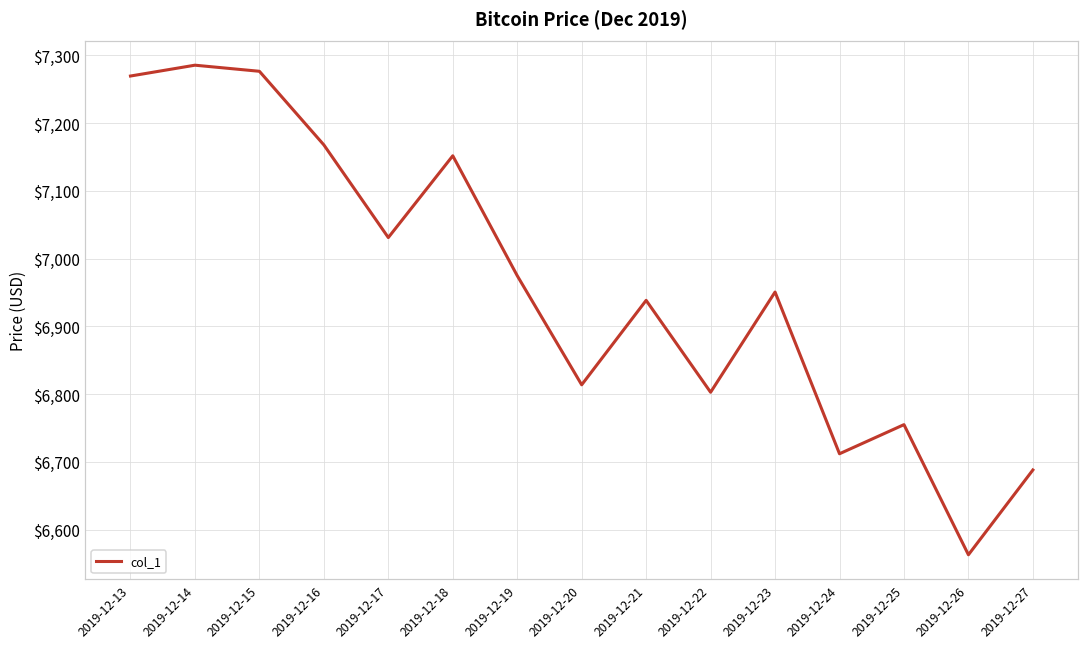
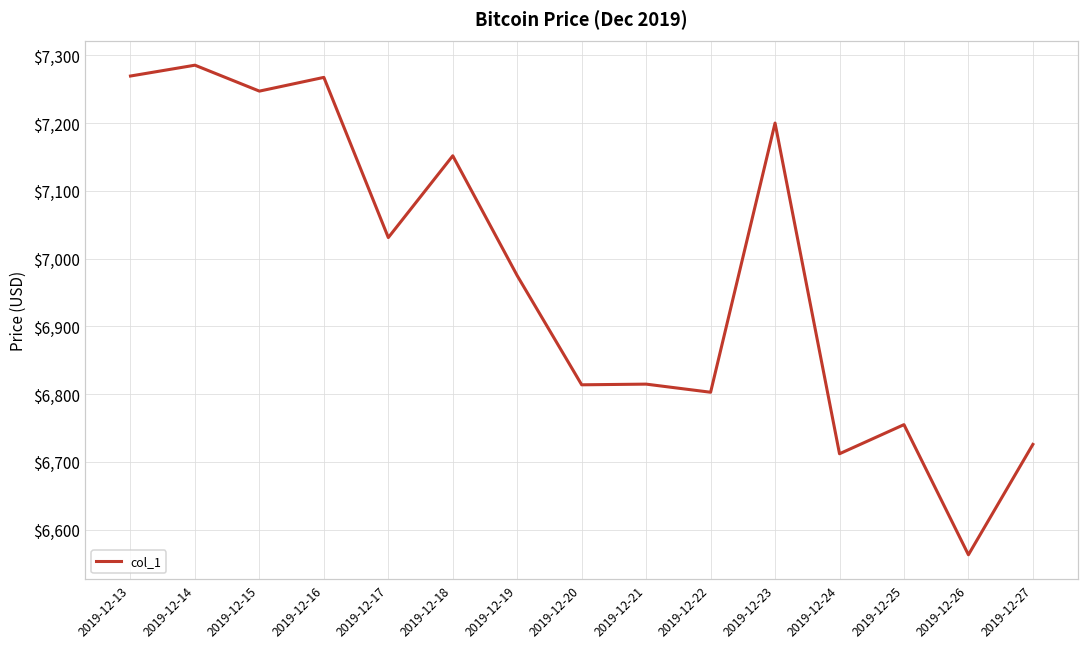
2019-12-15: $7,280 -> $7,250
2019-12-16: $7,170 -> $7,270
2019-12-21: $6,940 -> $6,810
2019-12-23: $6,950 -> $7,200
2019-12-27: $6,690 -> $6,730
